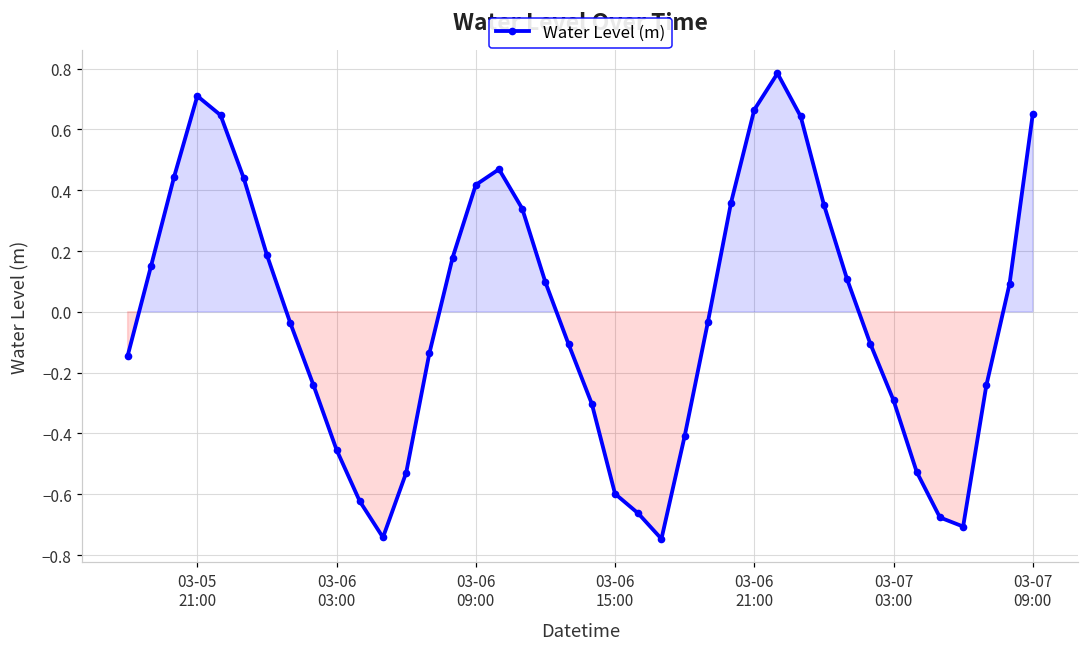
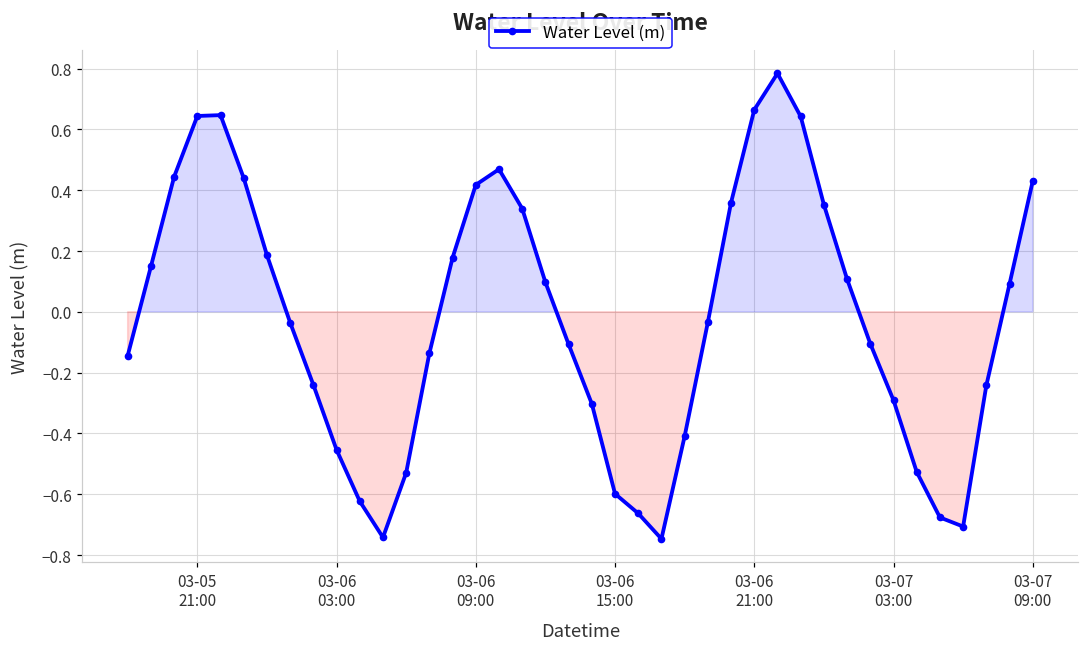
03-05 21:00: 0.71 -> 0.64
03-07 09:00: 0.65 -> 0.43
